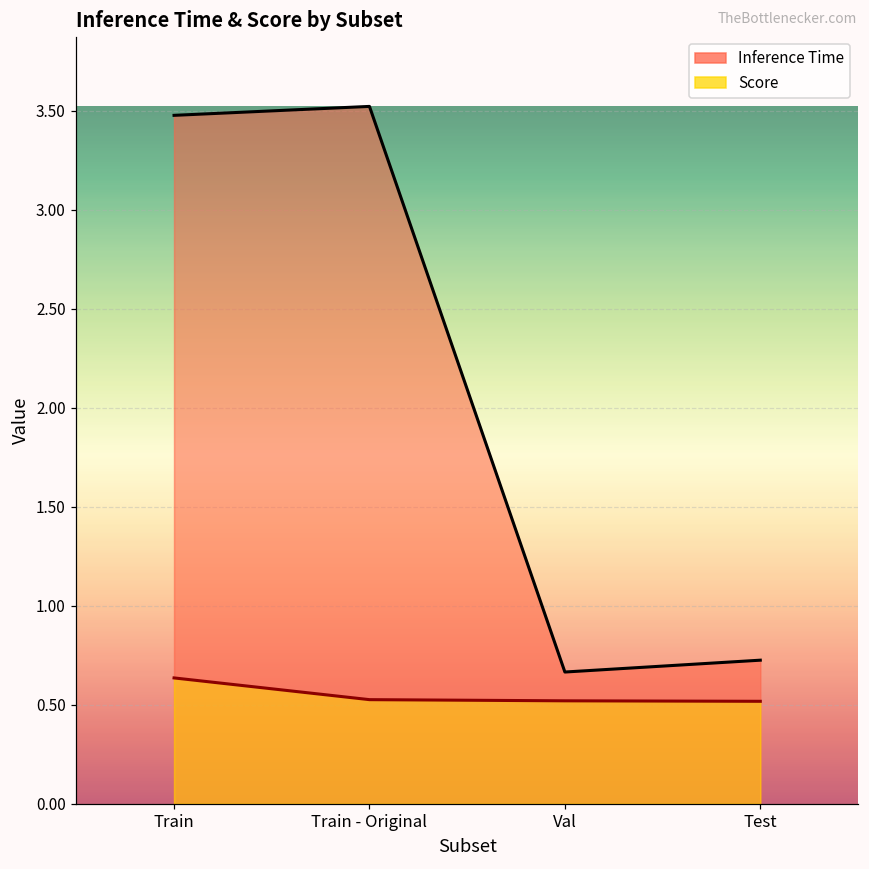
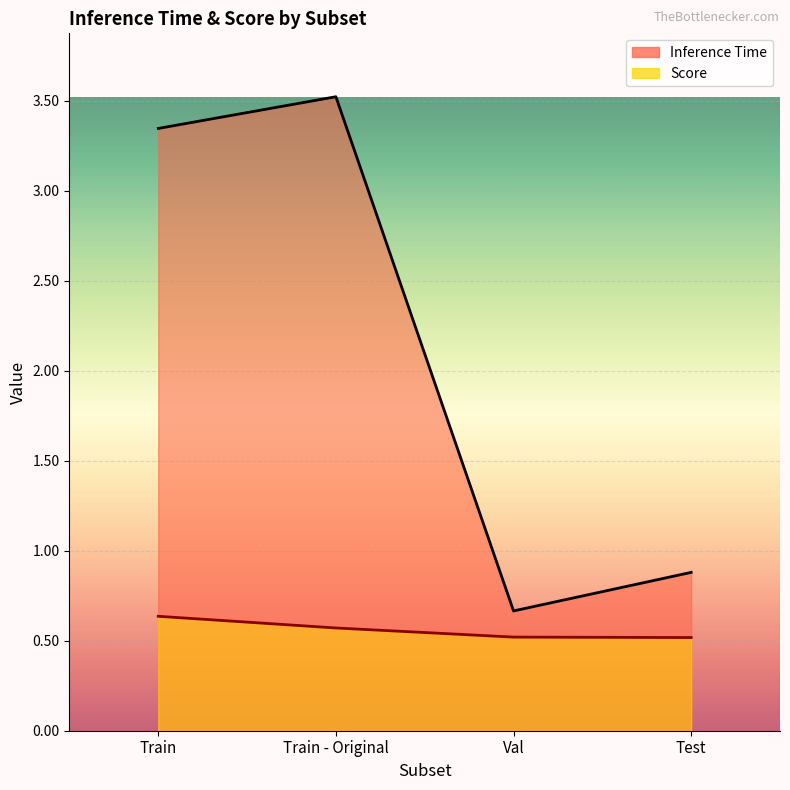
Inference Time, Train: 3.48 -> 3.35
Score, Train - Original: 0.53 -> 0.57
Inference Time, Test: 0.73 -> 0.88
